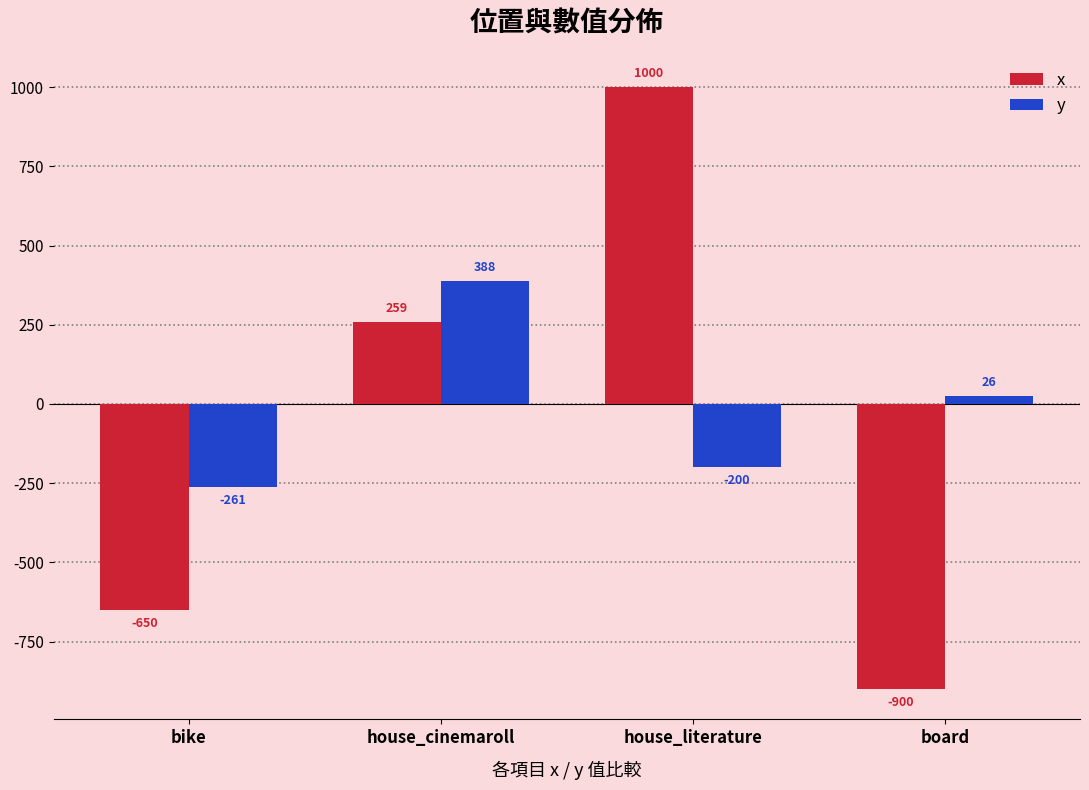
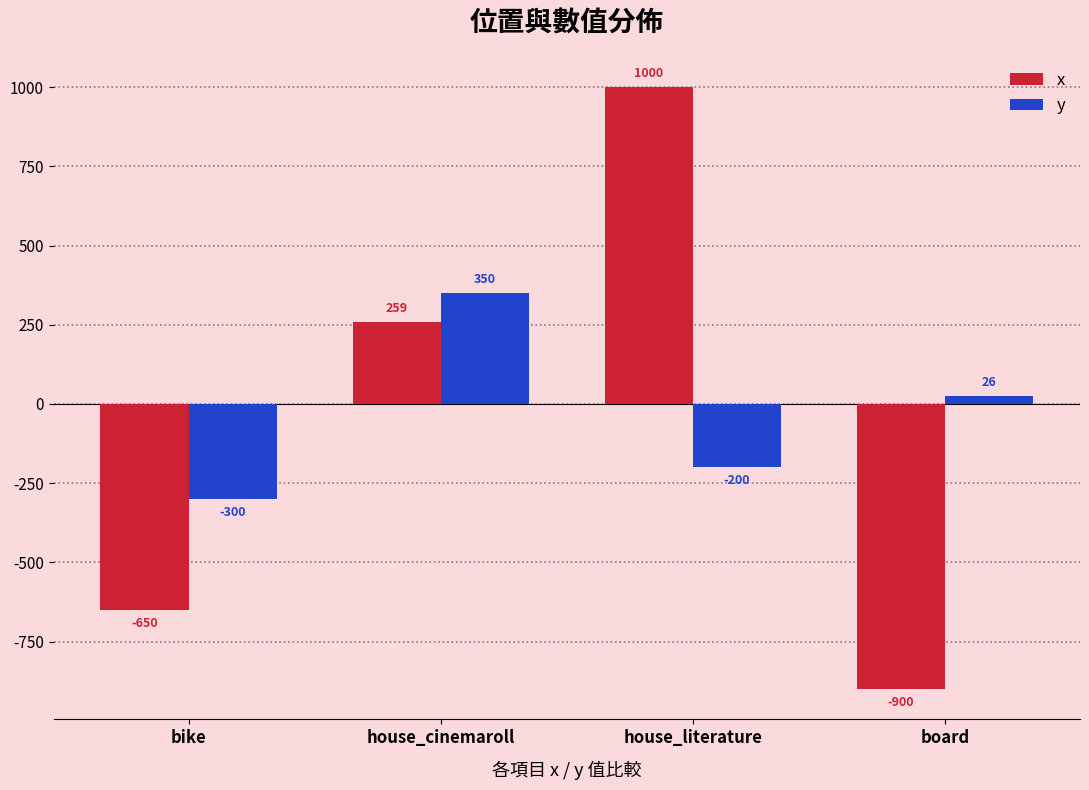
y, bike: -261 -> -300
y, house_cinemaroll: 388 -> 350
